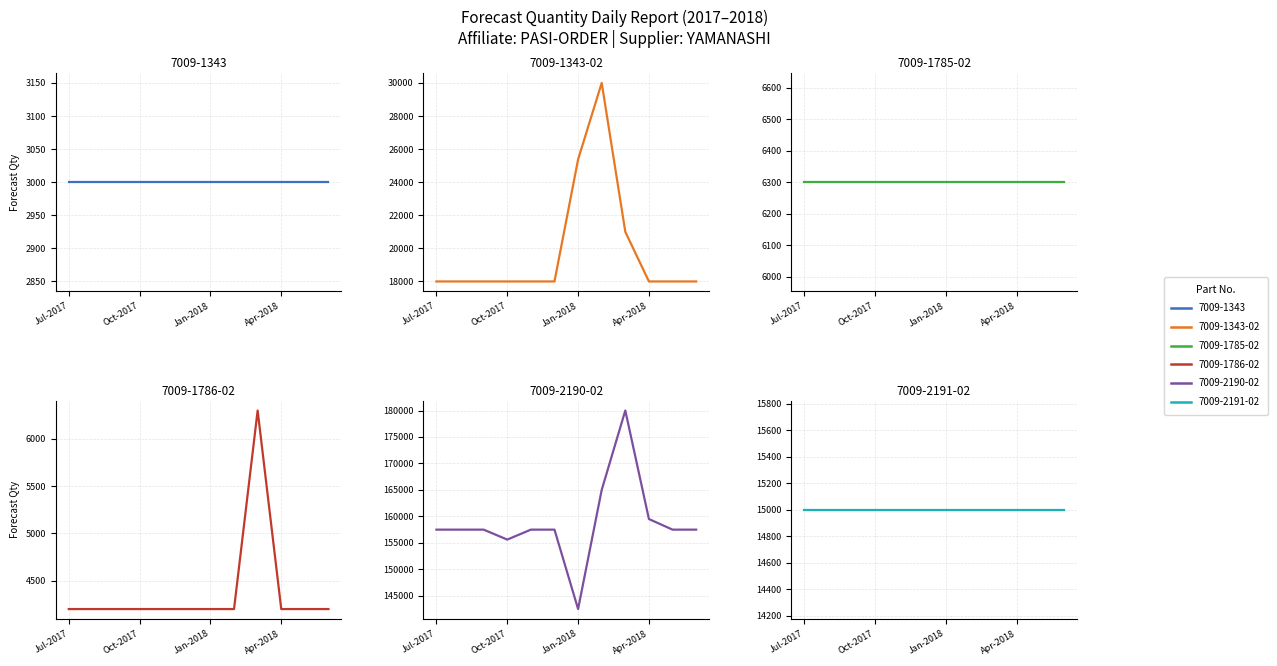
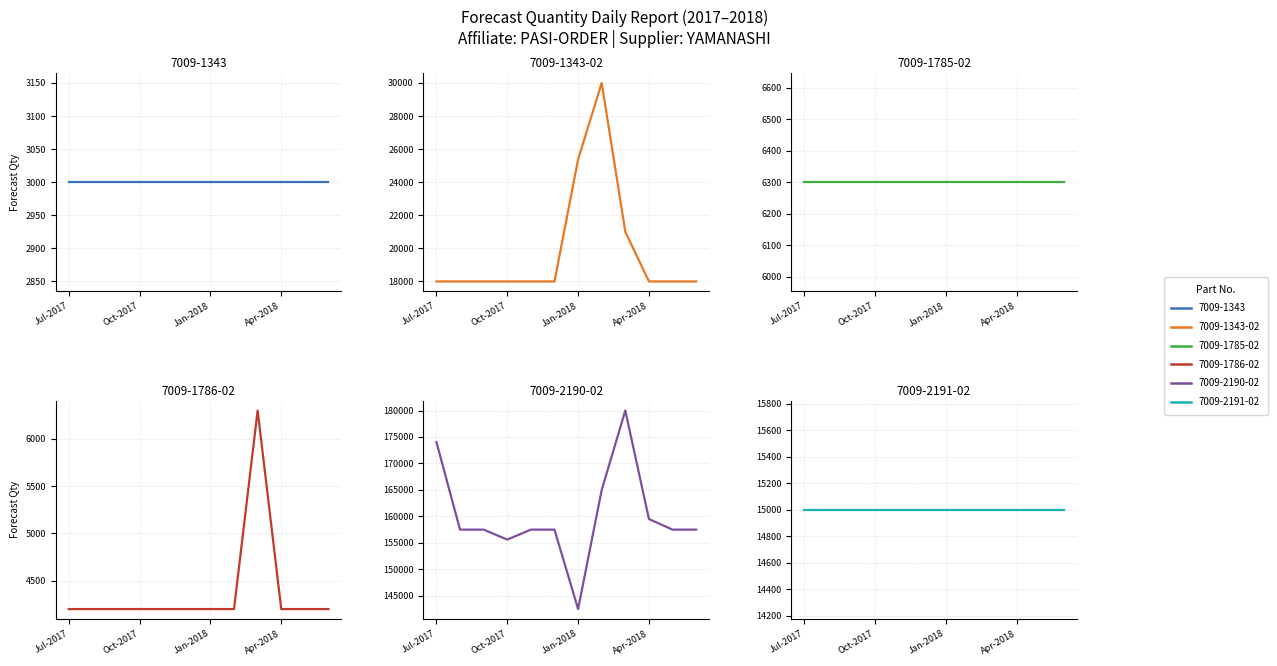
7009-2190-02, Jul-2017: 158000 -> 174000
